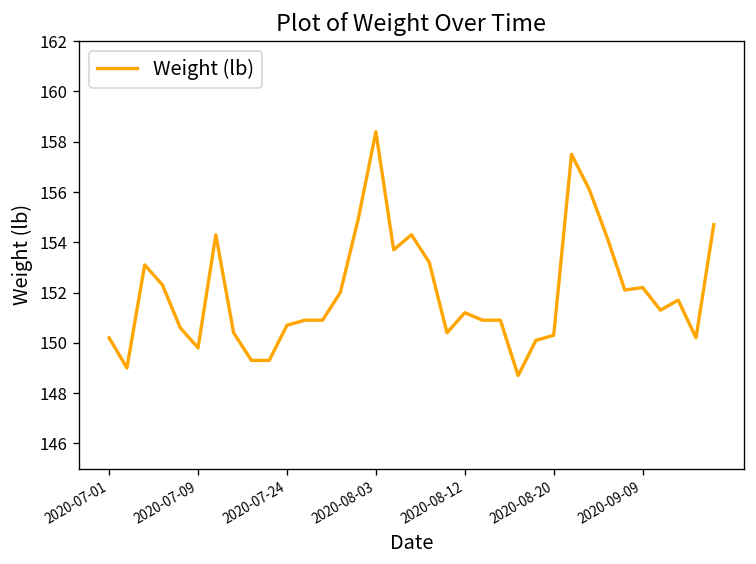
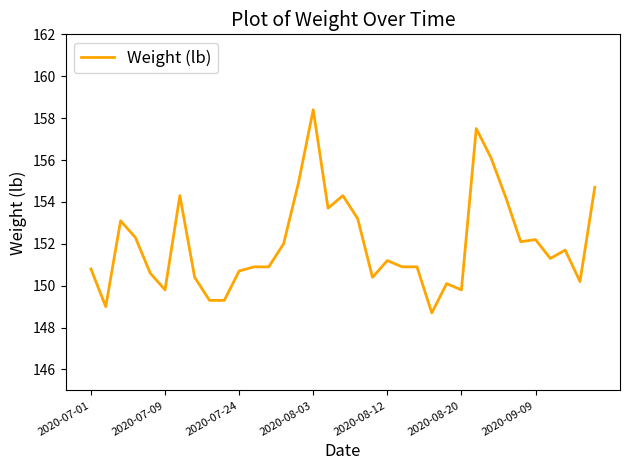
2020-07-01: 150.2 -> 150.8
2020-08-20: 150.3 -> 149.8
